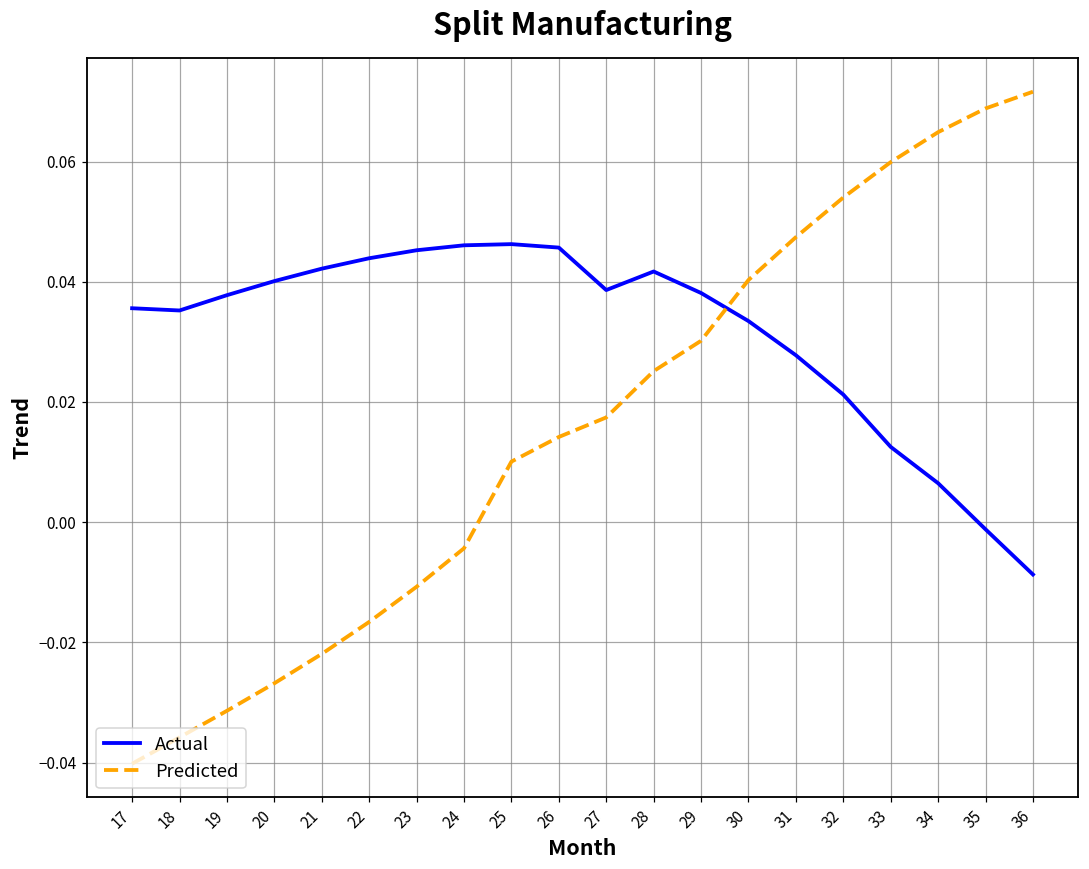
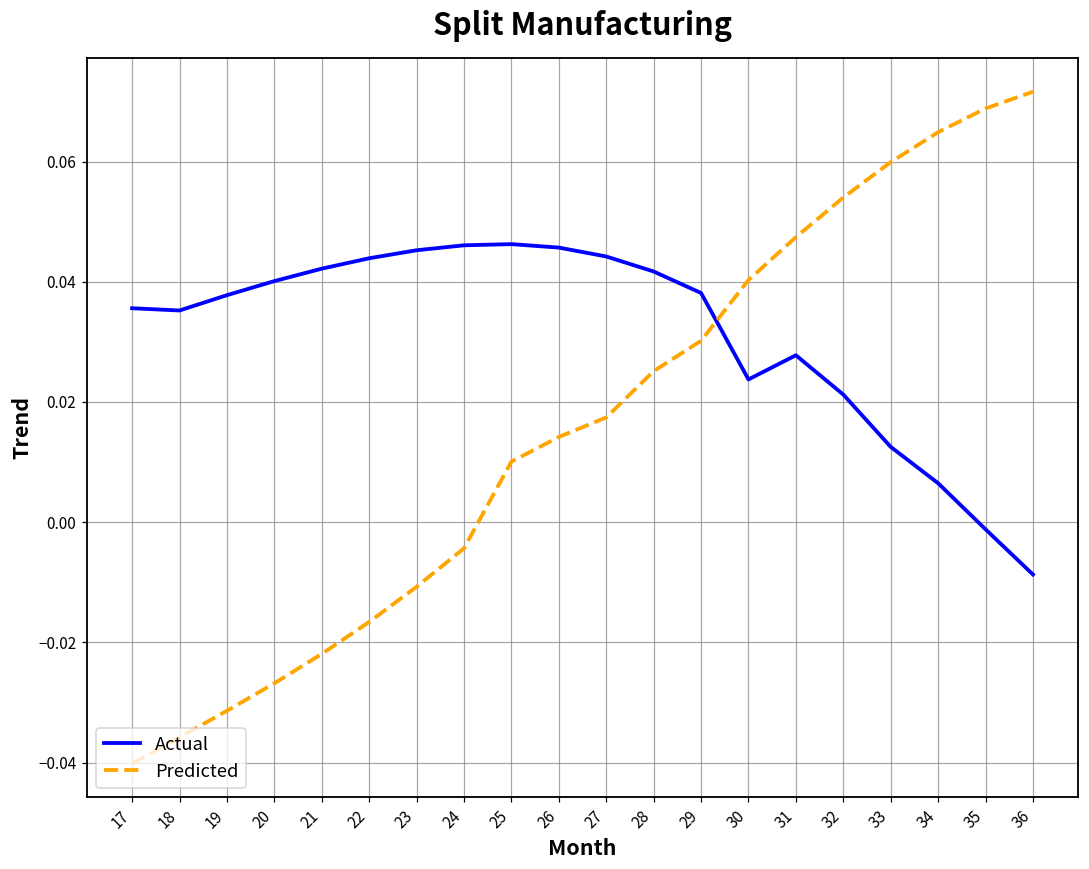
Actual, 27: 0.039 -> 0.044
Actual, 30: 0.033 -> 0.024
